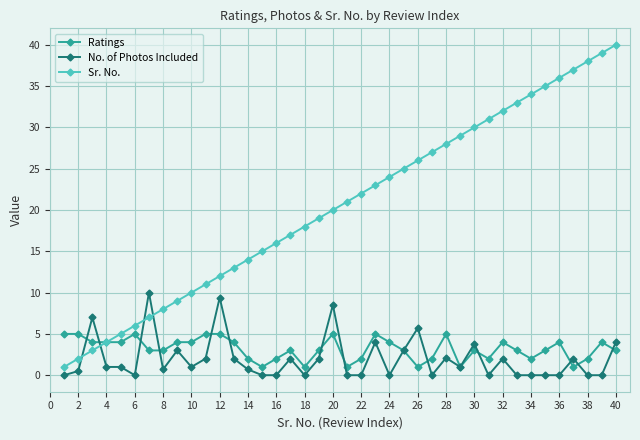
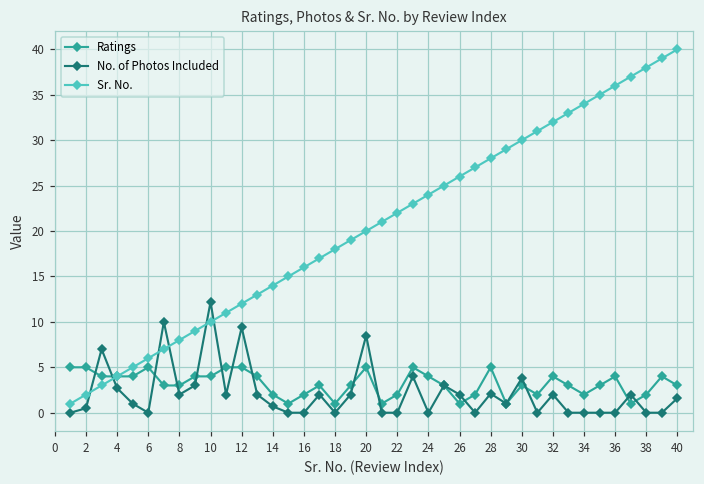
No. of Photos Included, 4: 1 -> 3
No. of Photos Included, 8: 1 -> 2
No. of Photos Included, 10: 1 -> 12
No. of Photos Included, 26: 6 -> 2
No. of Photos Included, 40: 4 -> 2
